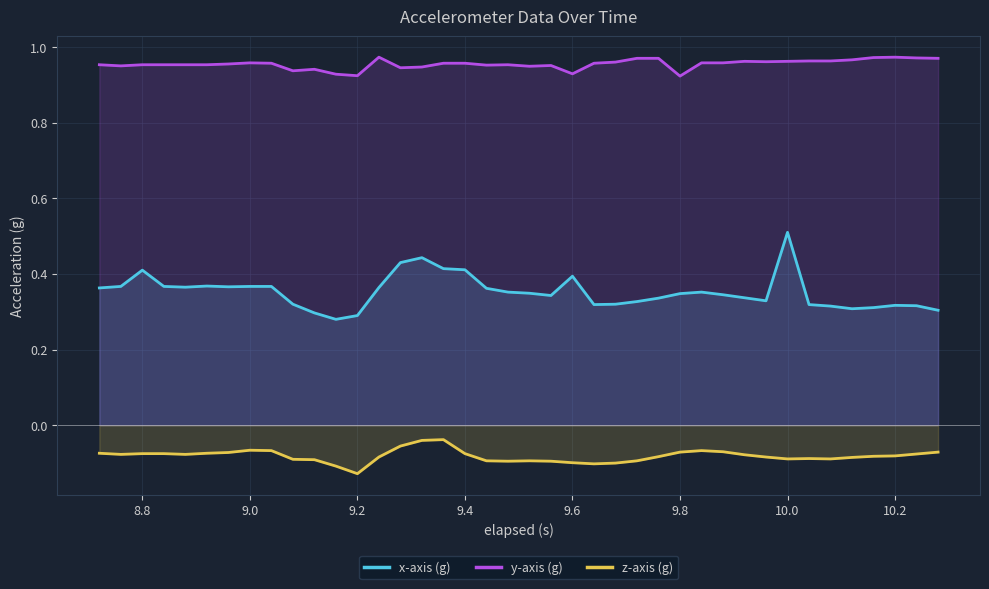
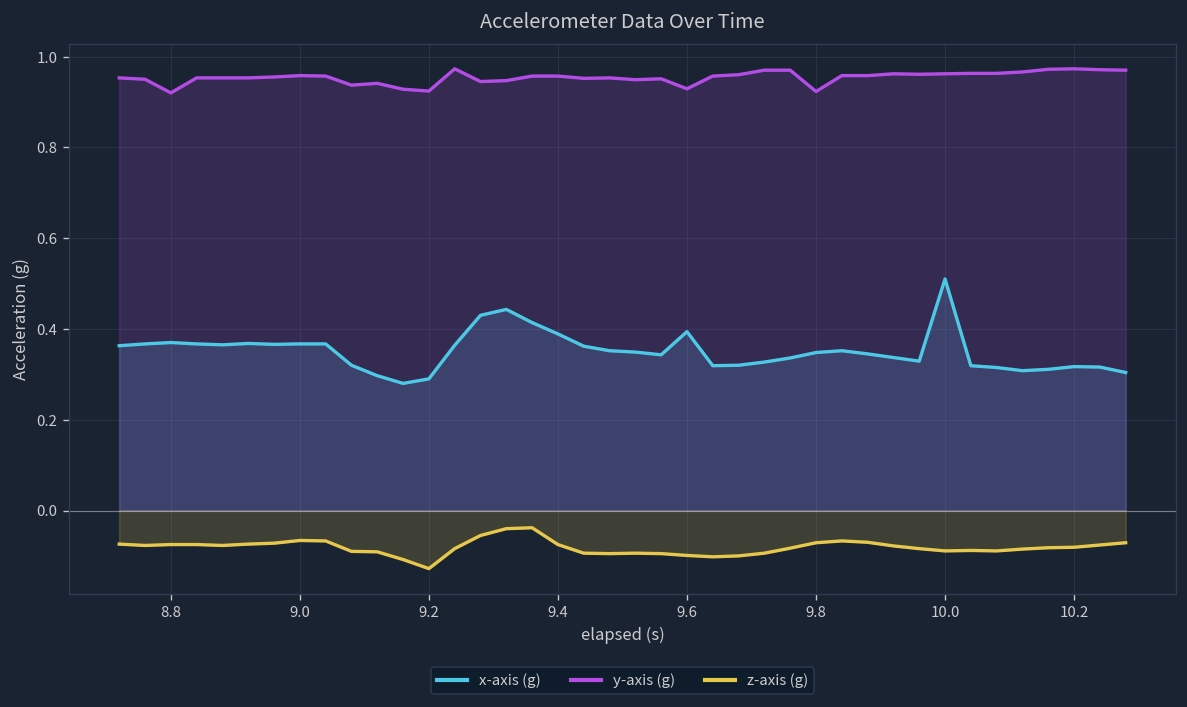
x-axis (g), 8.8: 0.41 -> 0.37
y-axis (g), 8.8: 0.95 -> 0.92
x-axis (g), 9.4: 0.41 -> 0.39
